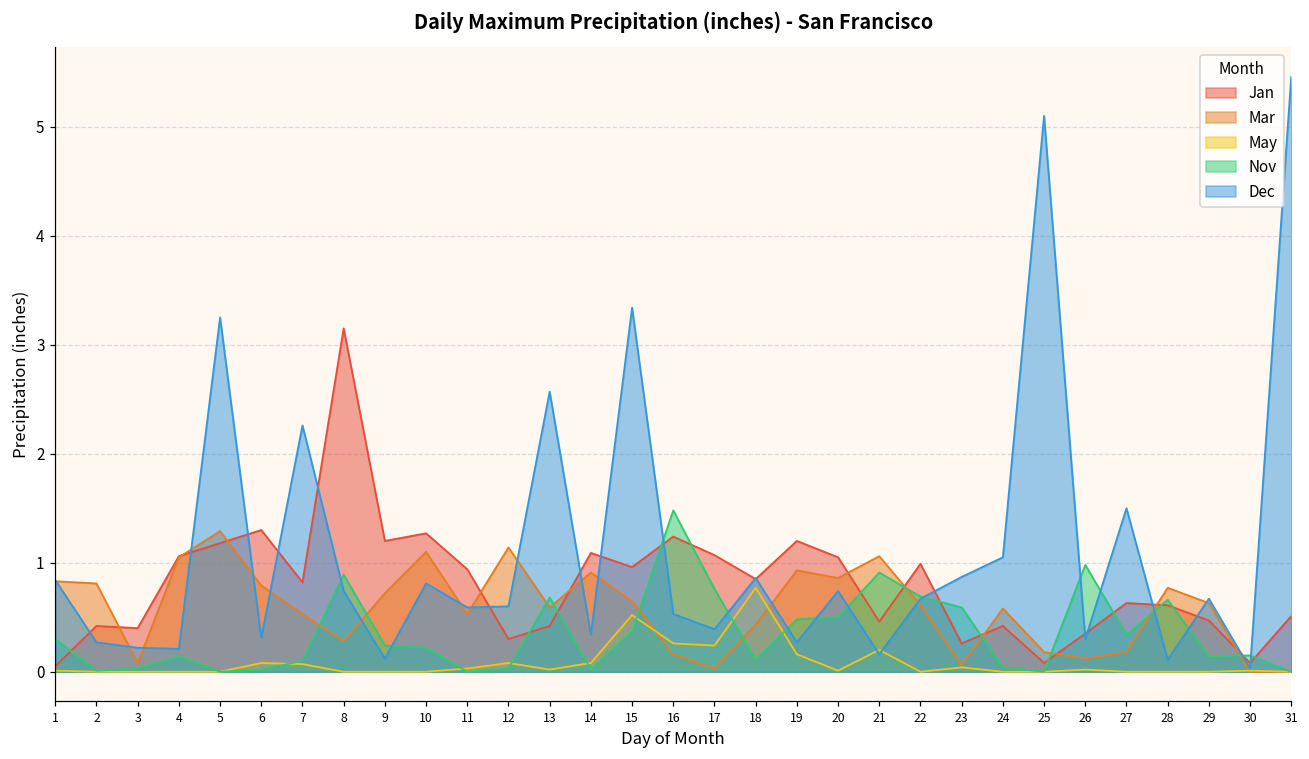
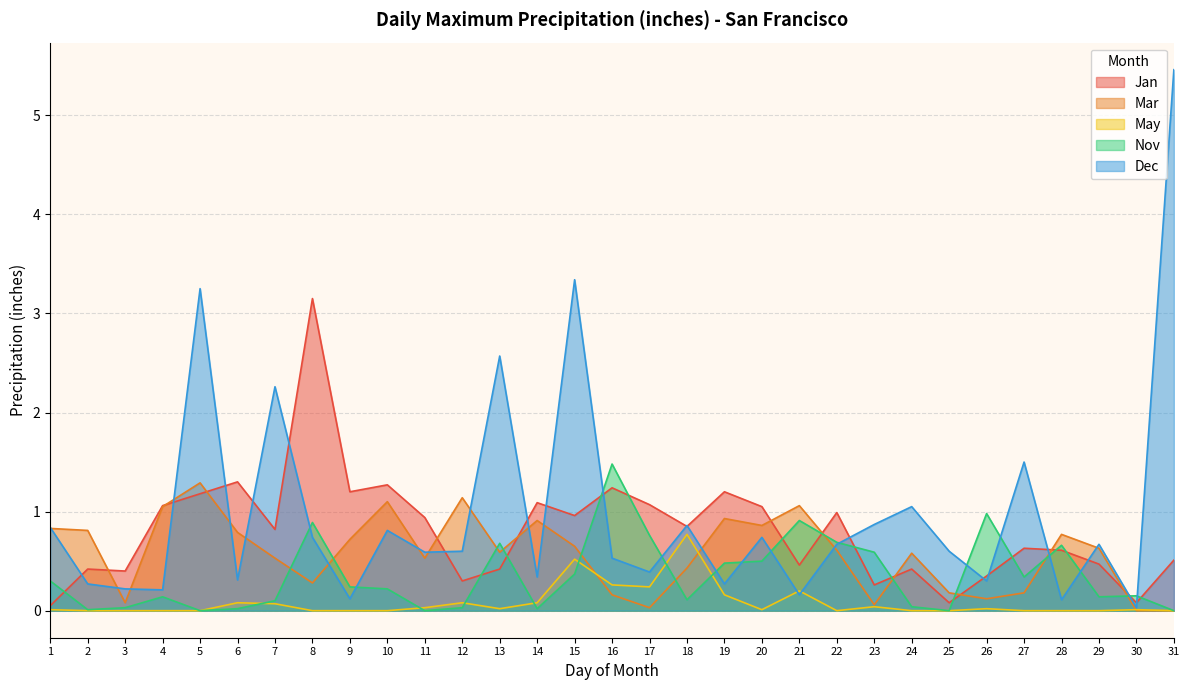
Dec, 25: 5.1 -> 0.6
